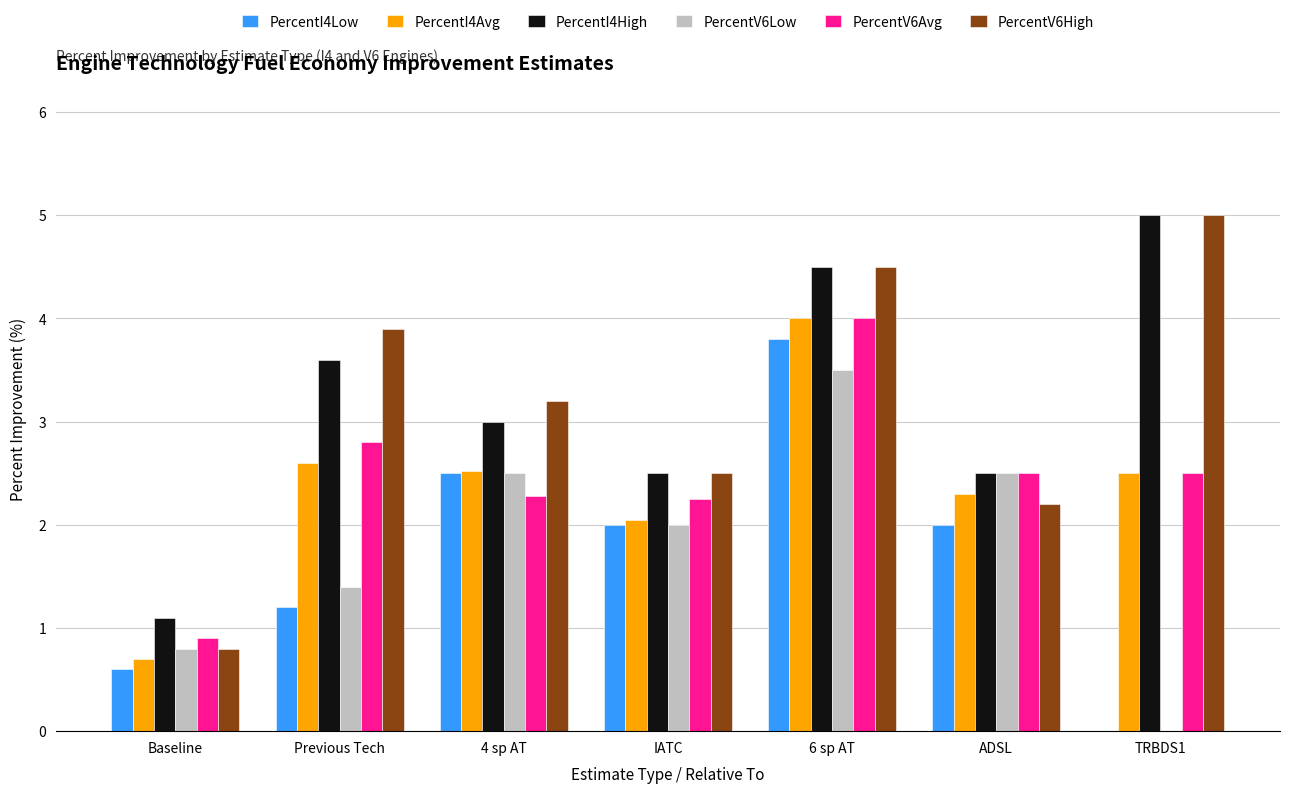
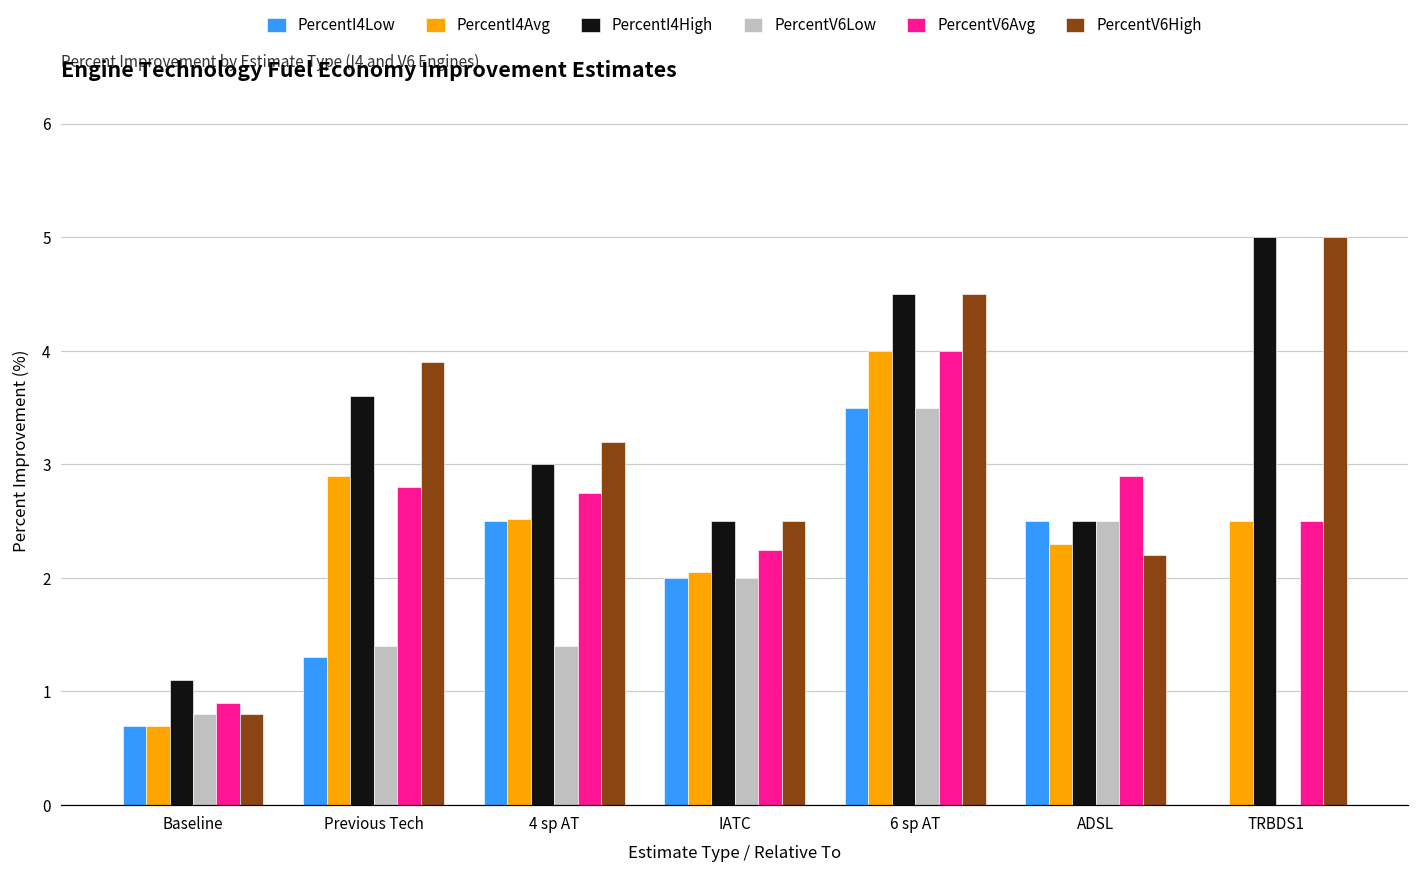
PercentI4Low, Baseline: 0.6 -> 0.7
PercentI4Low, Previous Tech: 1.2 -> 1.3
PercentI4Avg, Previous Tech: 2.6 -> 2.9
PercentV6Low, 4 sp AT: 2.5 -> 1.4
PercentV6Avg, 4 sp AT: 2.28 -> 2.75
PercentI4Low, 6 sp AT: 3.8 -> 3.5
PercentI4Low, ADSL: 2.0 -> 2.5
PercentV6Avg, ADSL: 2.5 -> 2.9
